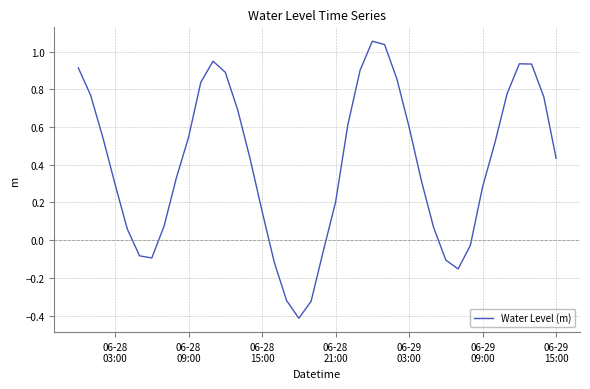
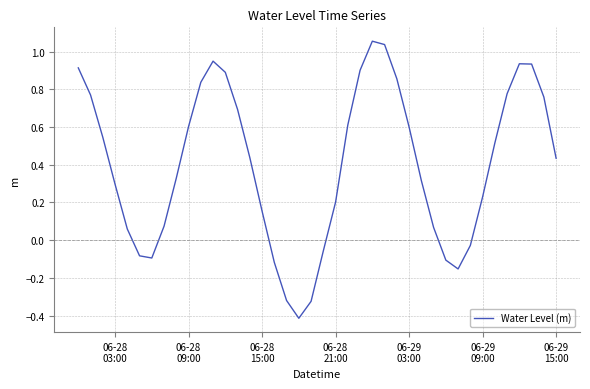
06-28 09:00: 0.55 -> 0.60
06-29 09:00: 0.28 -> 0.23
